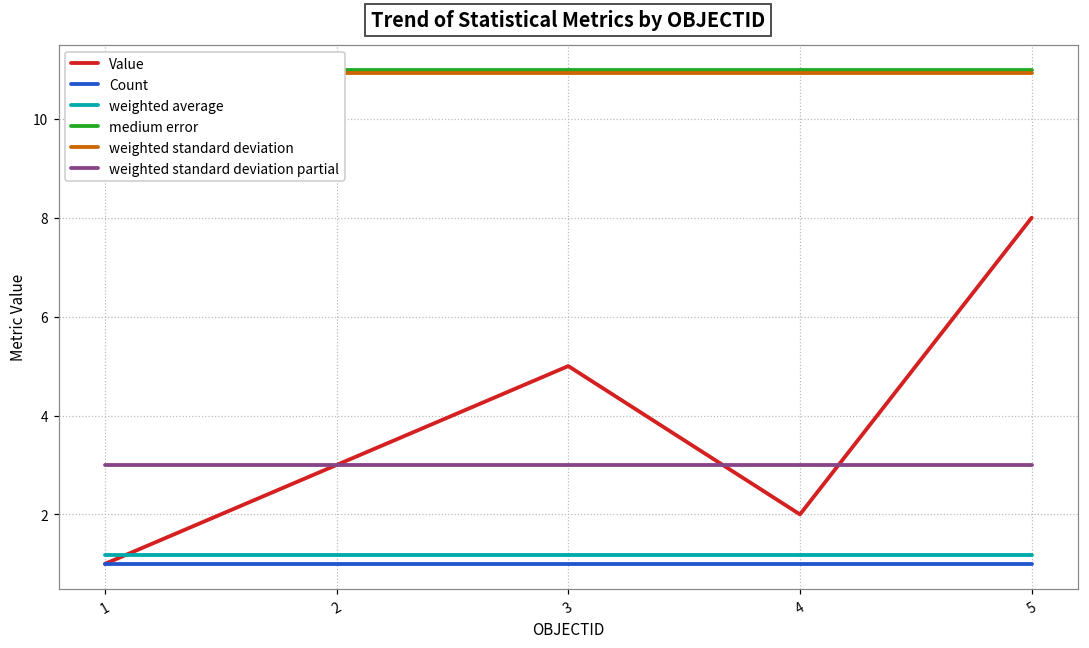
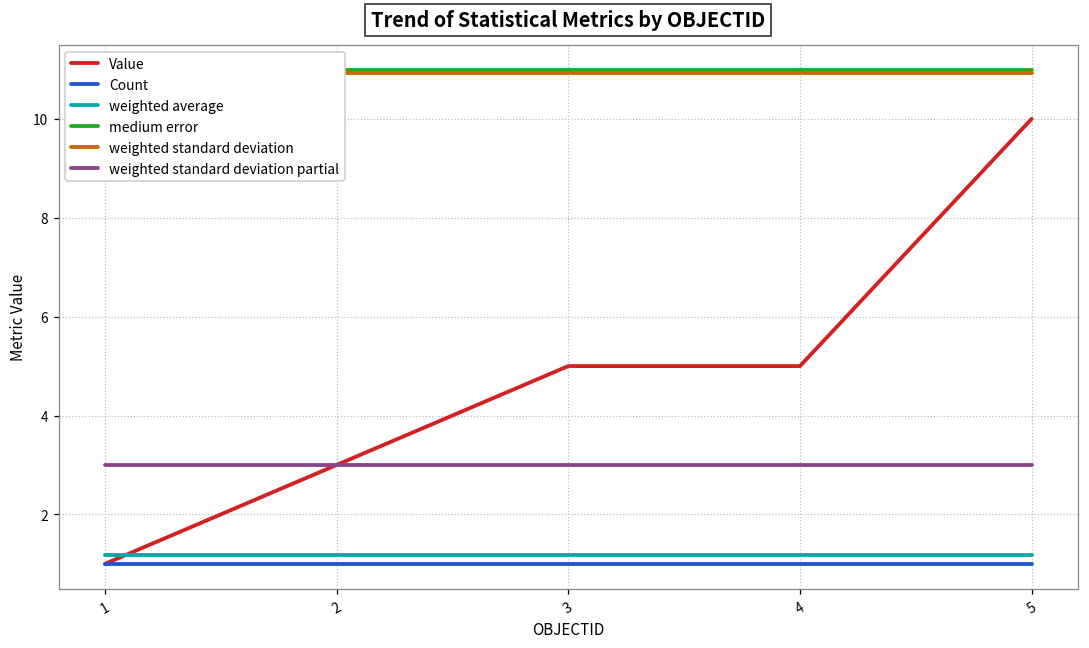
Value, 4: 2 -> 5
Value, 5: 8 -> 10
